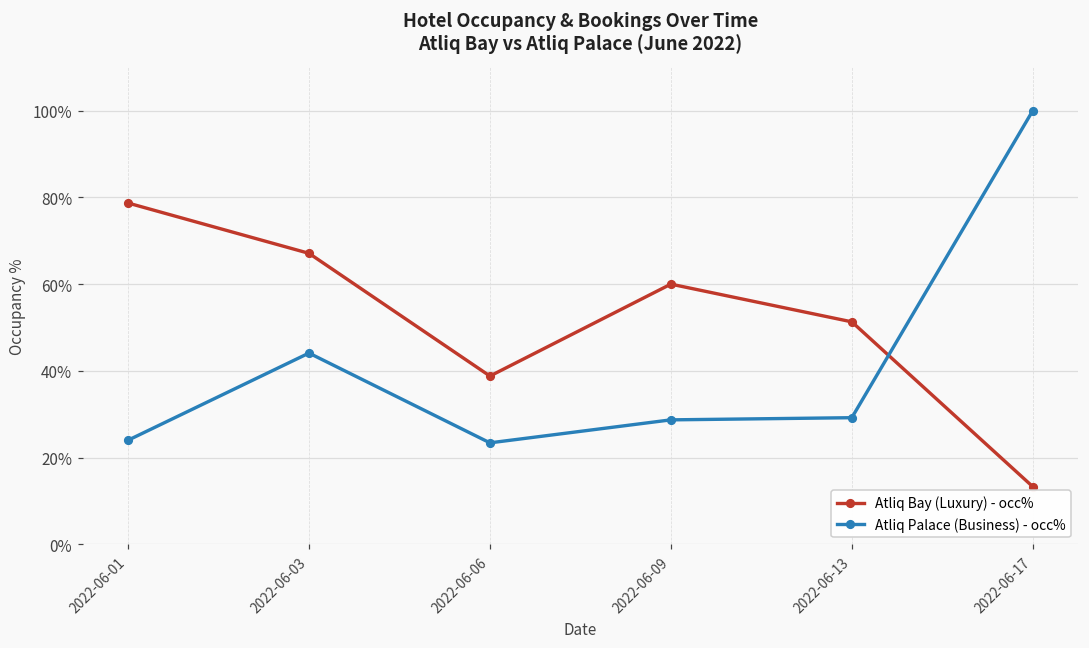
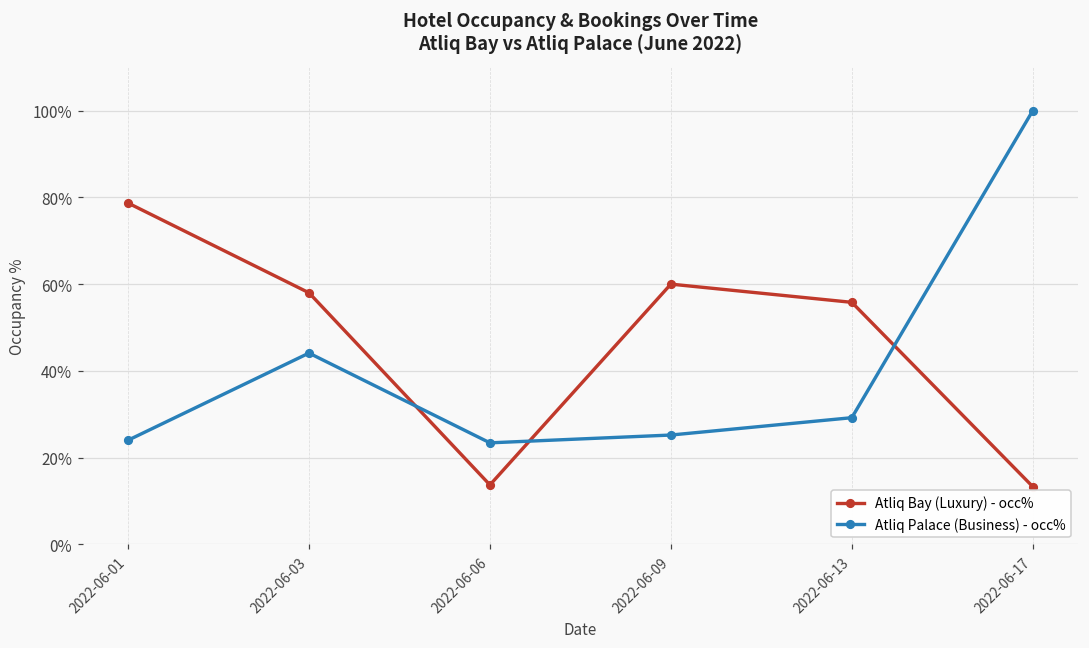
Atliq Bay (Luxury) - occ%, 2022-06-03: 67% -> 58%
Atliq Bay (Luxury) - occ%, 2022-06-06: 39% -> 14%
Atliq Palace (Business) - occ%, 2022-06-09: 29% -> 25%
Atliq Bay (Luxury) - occ%, 2022-06-13: 51% -> 56%
